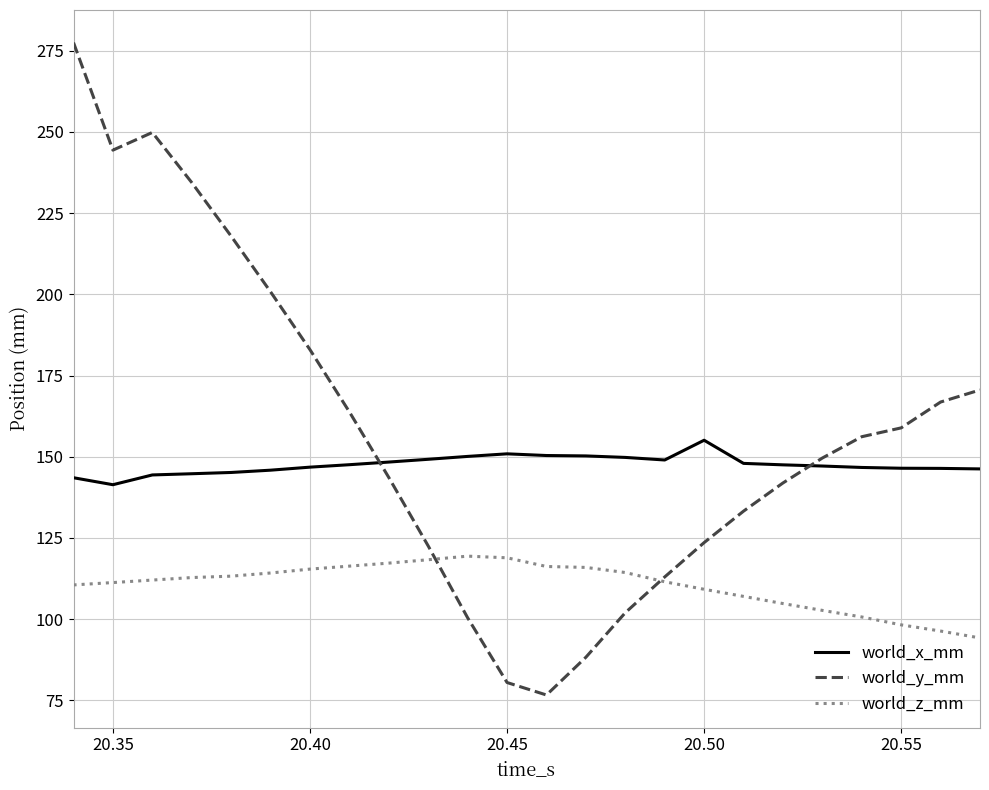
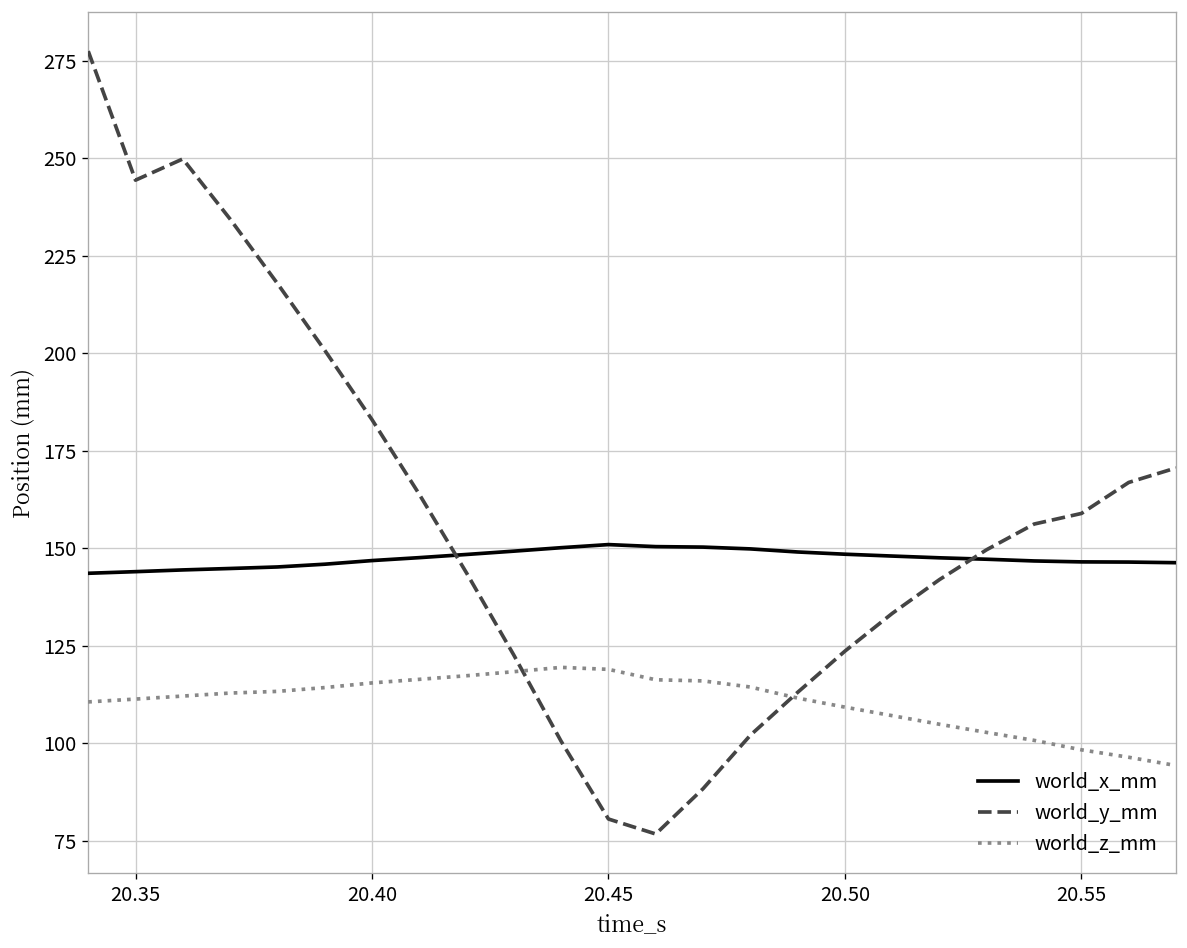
world_x_mm, 20.35: 141 -> 144
world_x_mm, 20.50: 155 -> 148
